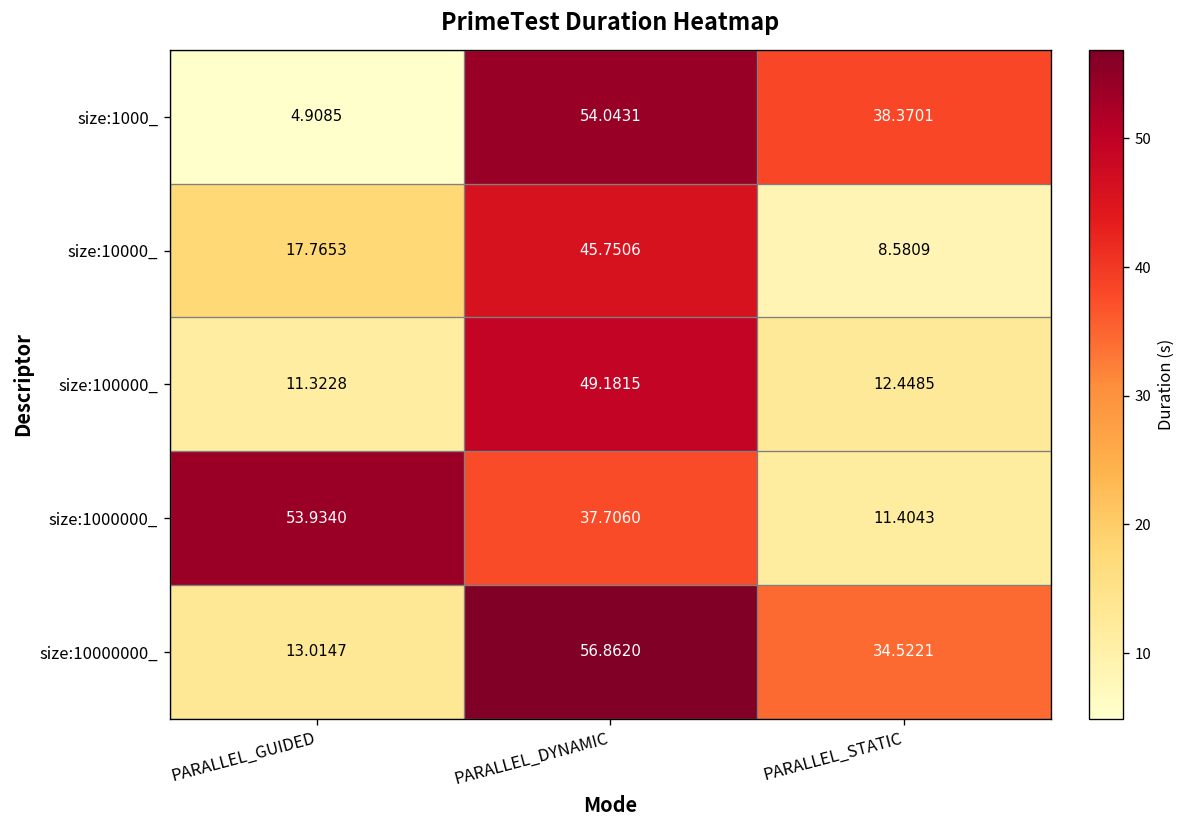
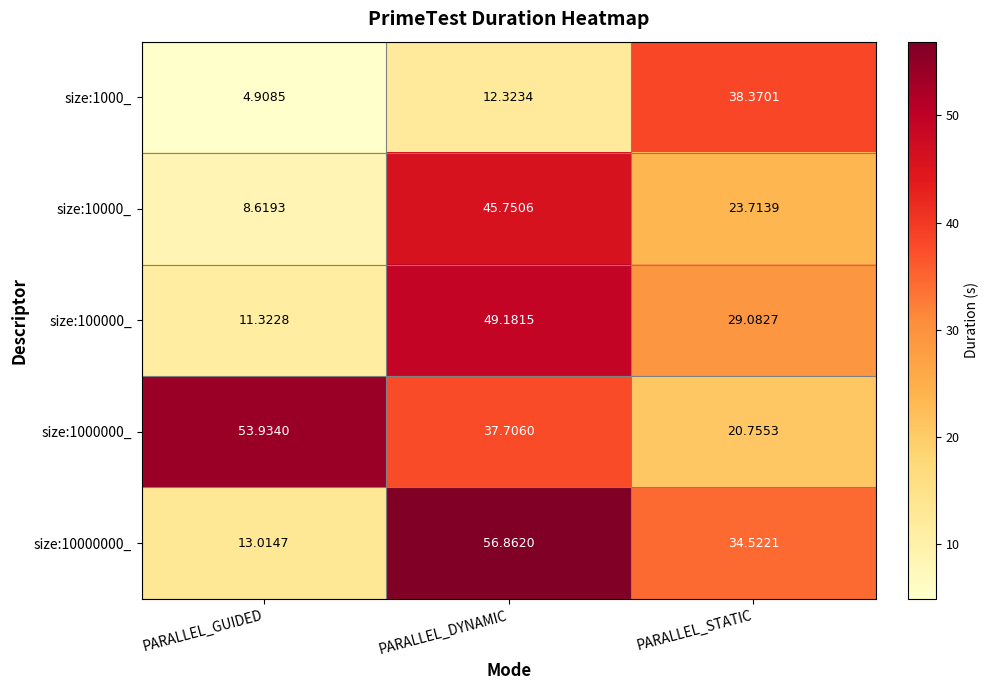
size:1000_, PARALLEL_DYNAMIC: 54.0431 -> 12.3234
size:10000_, PARALLEL_GUIDED: 17.7653 -> 8.6193
size:10000_, PARALLEL_STATIC: 8.5809 -> 23.7139
size:100000_, PARALLEL_STATIC: 12.4485 -> 29.0827
size:1000000_, PARALLEL_STATIC: 11.4043 -> 20.7553
